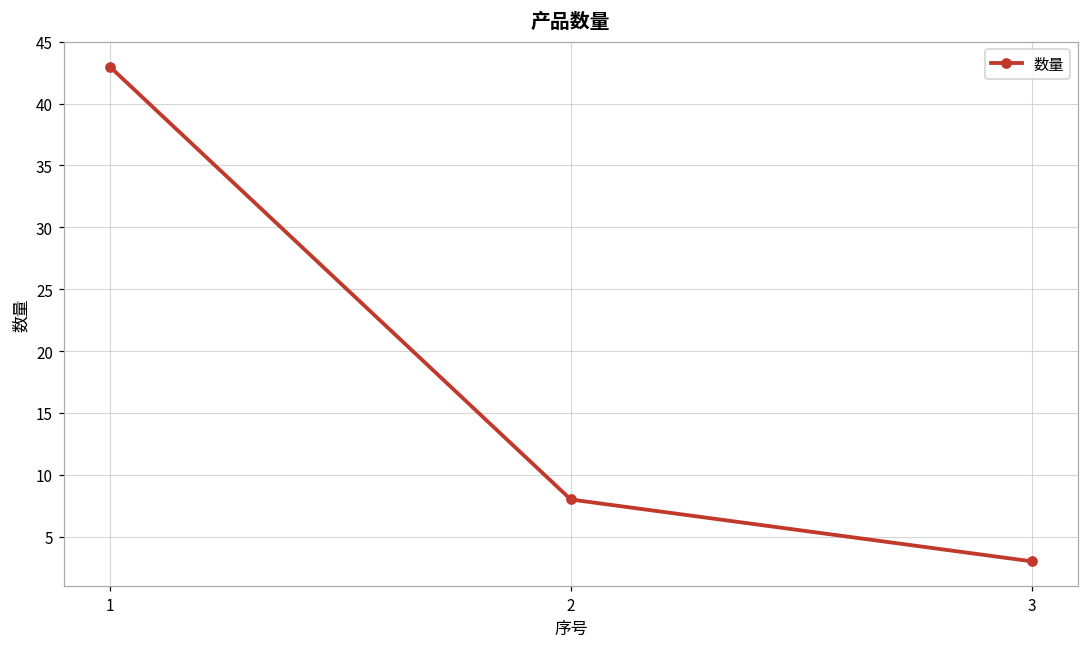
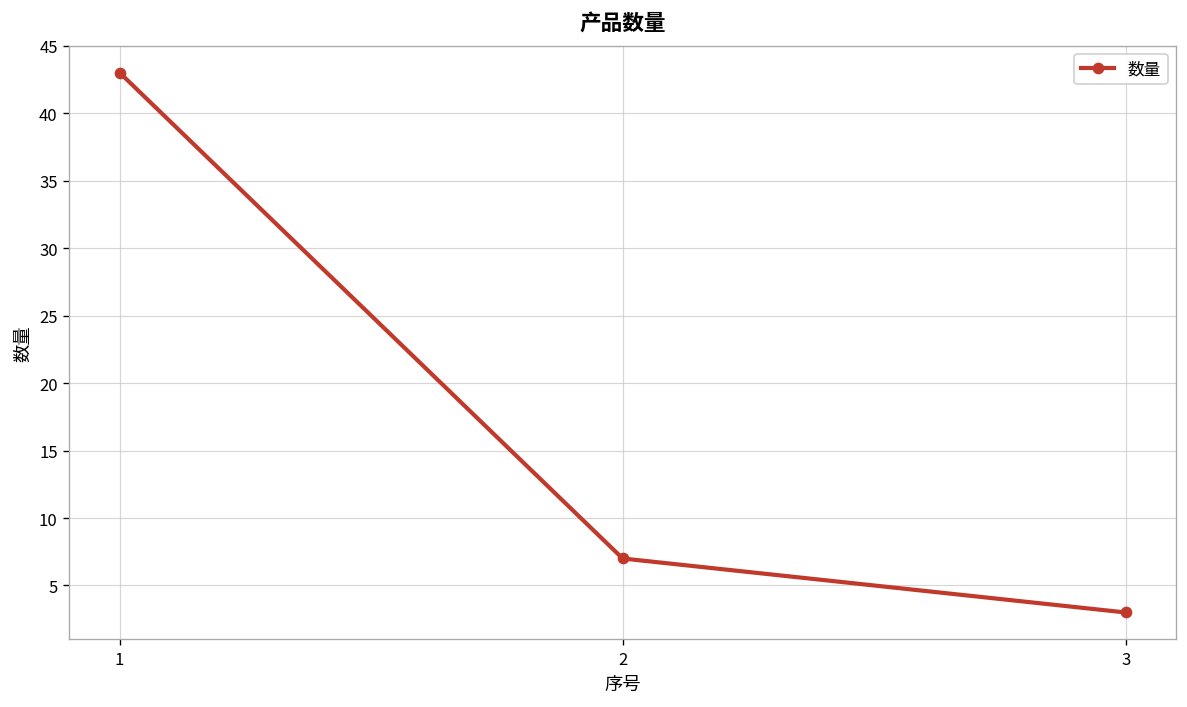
2: 8 -> 7
